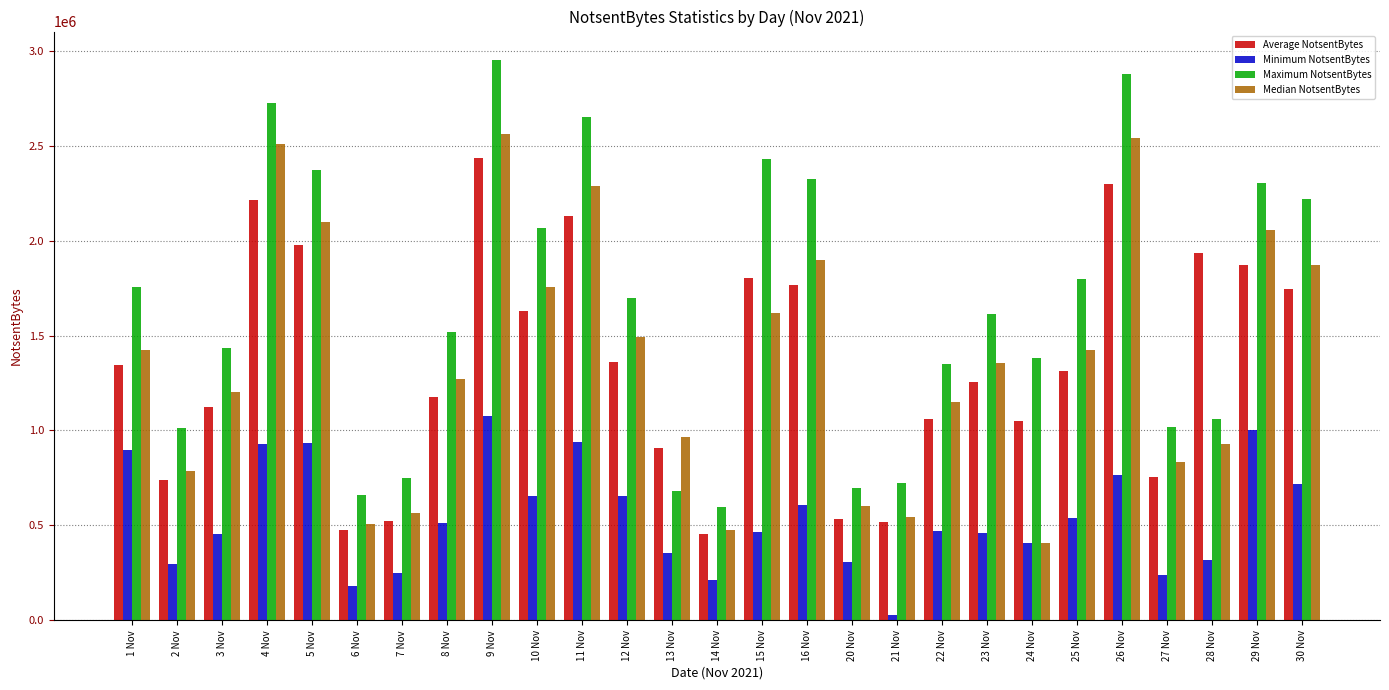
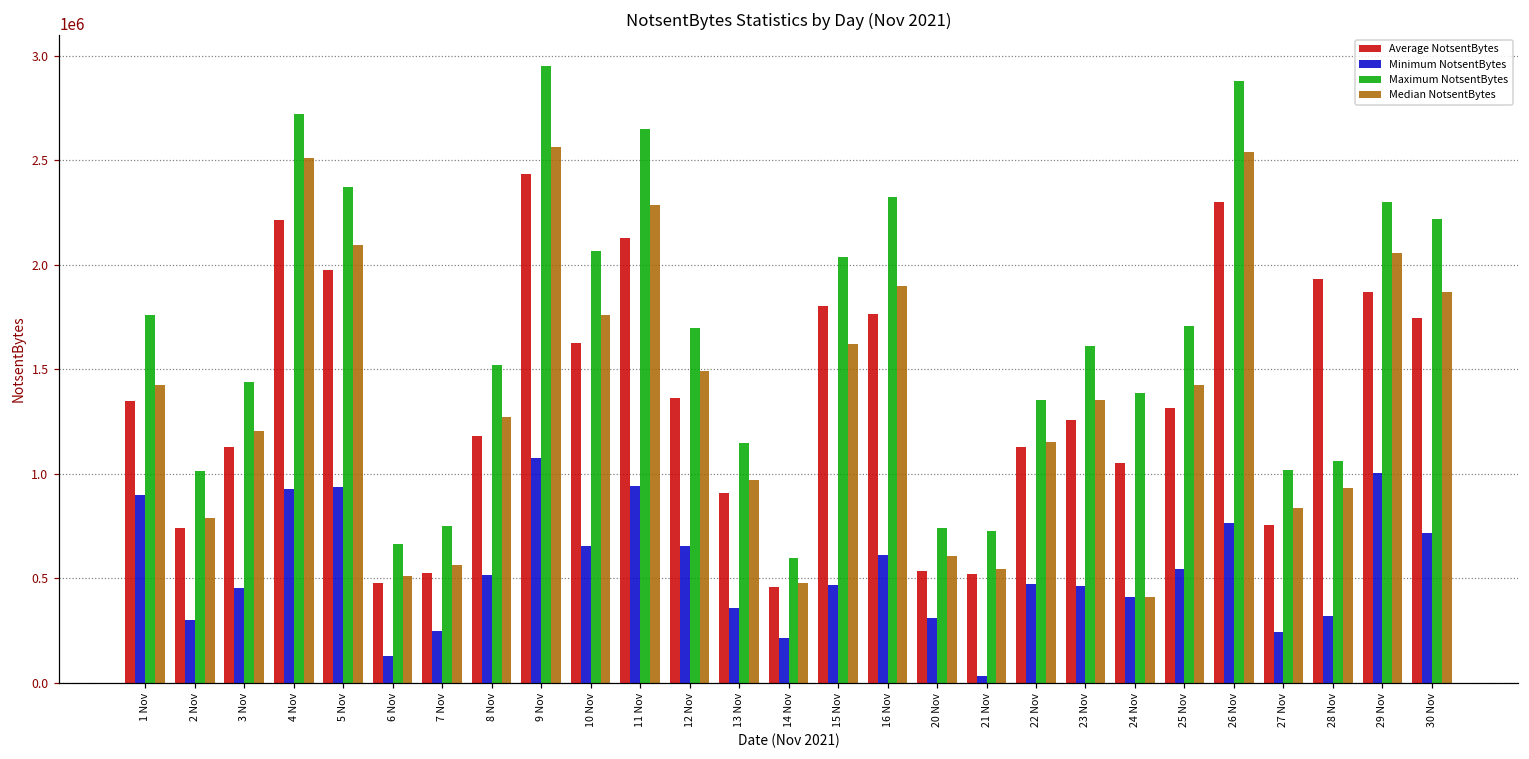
Minimum NotsentBytes, 6 Nov: 180000 -> 130000
Maximum NotsentBytes, 13 Nov: 680000 -> 1150000
Maximum NotsentBytes, 15 Nov: 2430000 -> 2040000
Maximum NotsentBytes, 20 Nov: 700000 -> 740000
Average NotsentBytes, 22 Nov: 1060000 -> 1130000
Maximum NotsentBytes, 25 Nov: 1800000 -> 1700000
